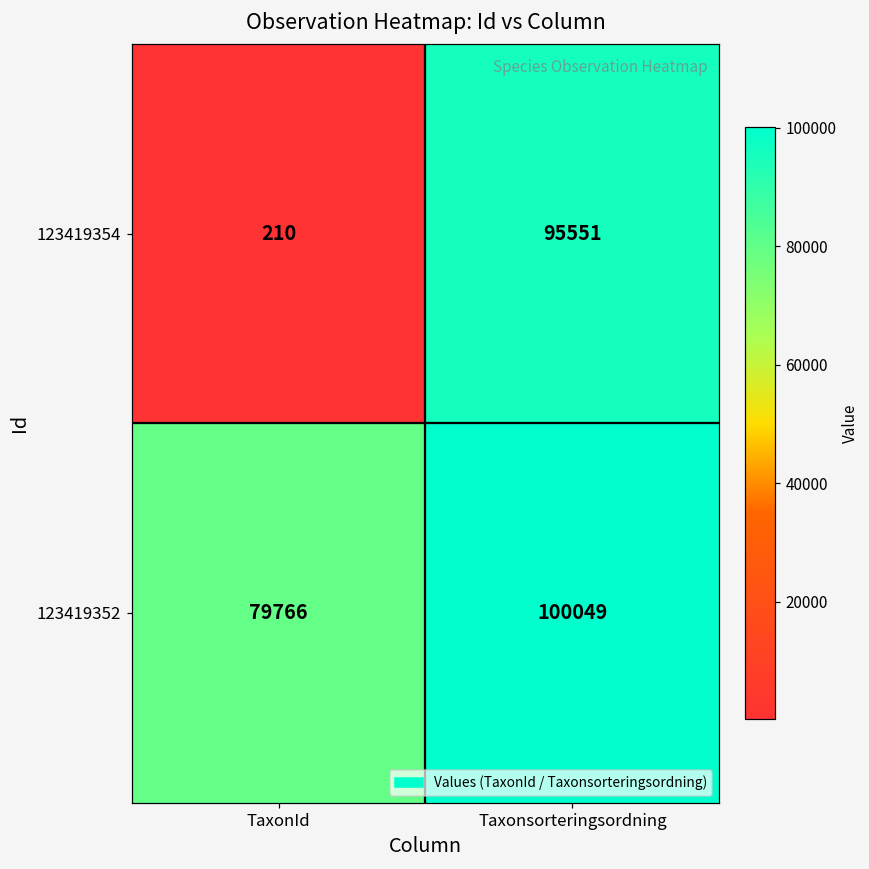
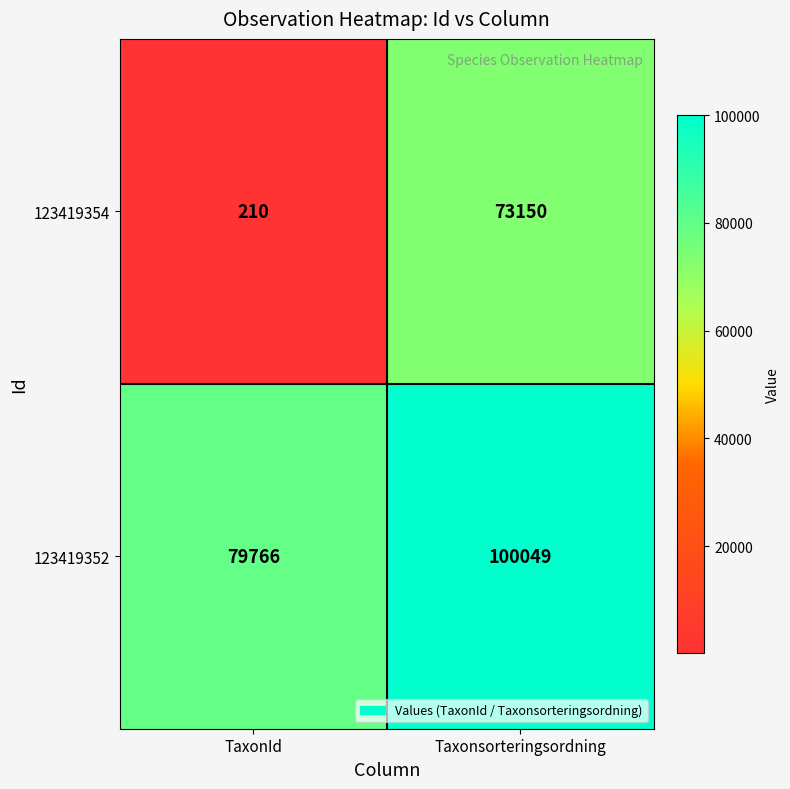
123419354, Taxonsorteringsordning: 95551 -> 73150
